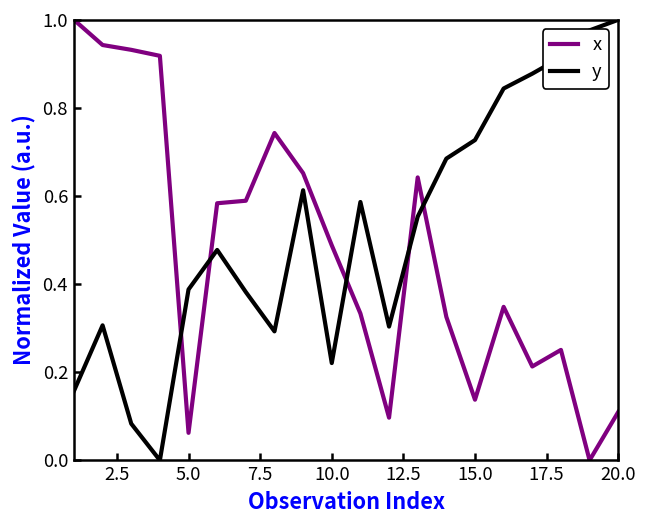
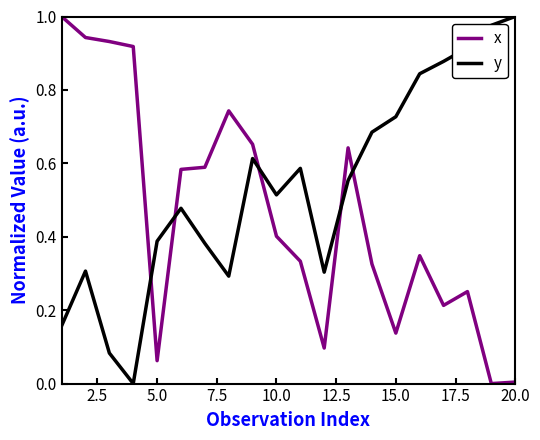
x, 10.0: 0.49 -> 0.40
y, 10.0: 0.22 -> 0.51
x, 20.0: 0.11 -> 0.00
